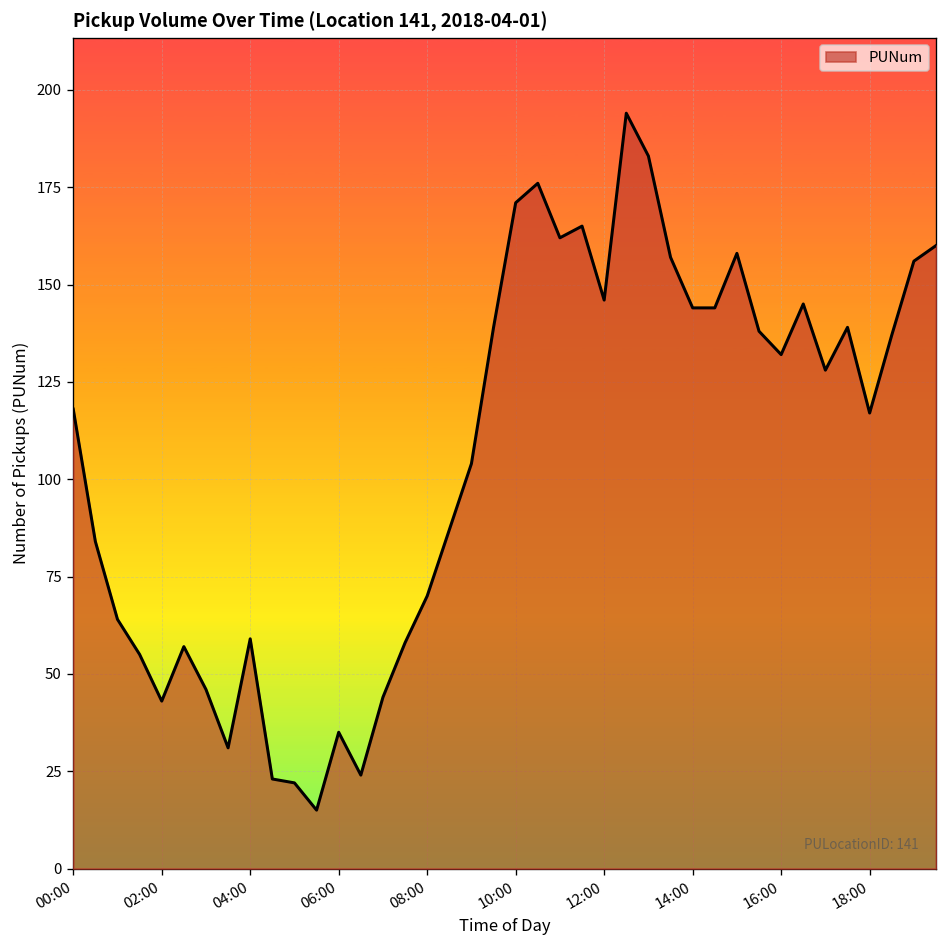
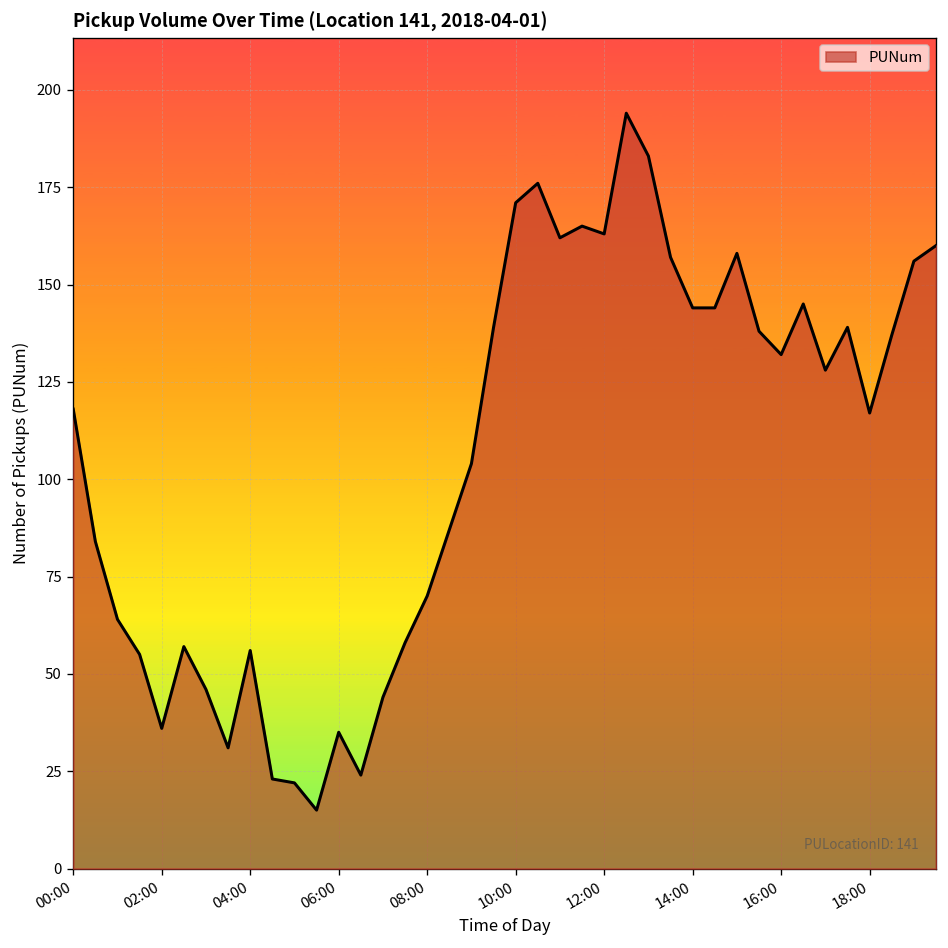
02:00: 43 -> 36
04:00: 59 -> 56
12:00: 146 -> 163
